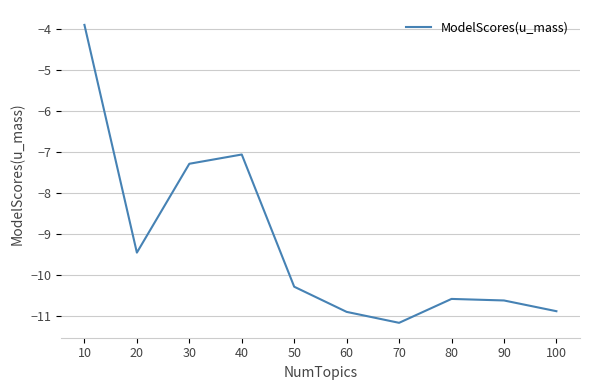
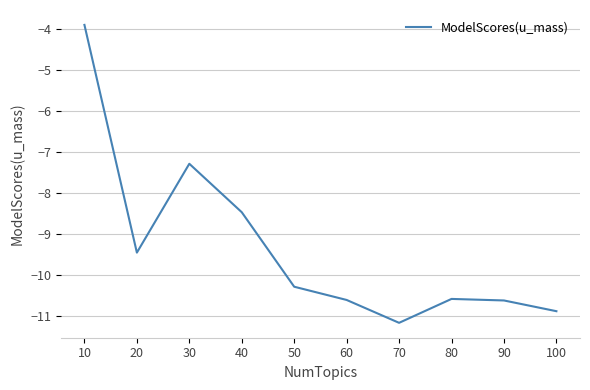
40: -7.1 -> -8.5
60: -10.9 -> -10.6
